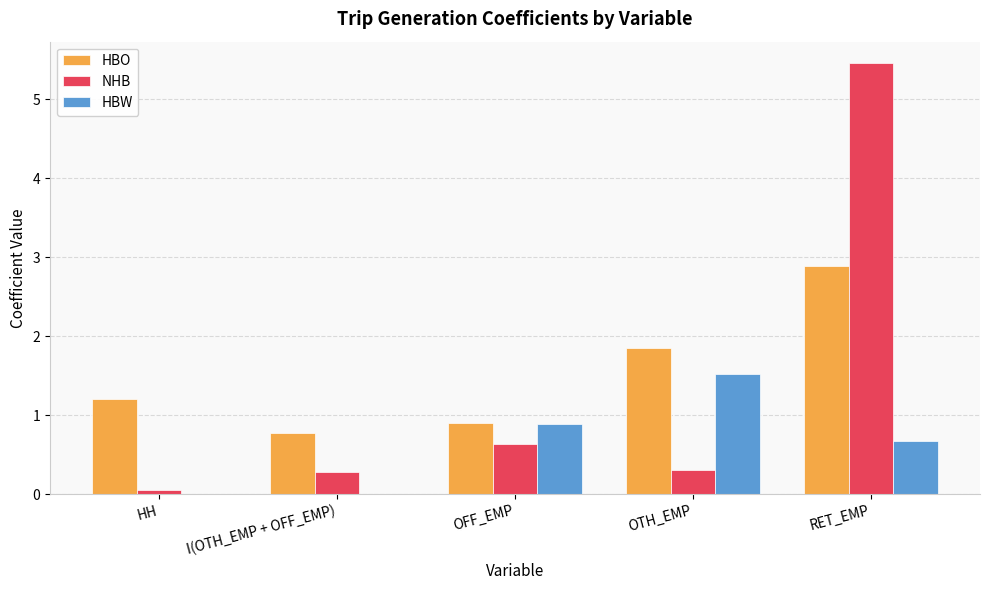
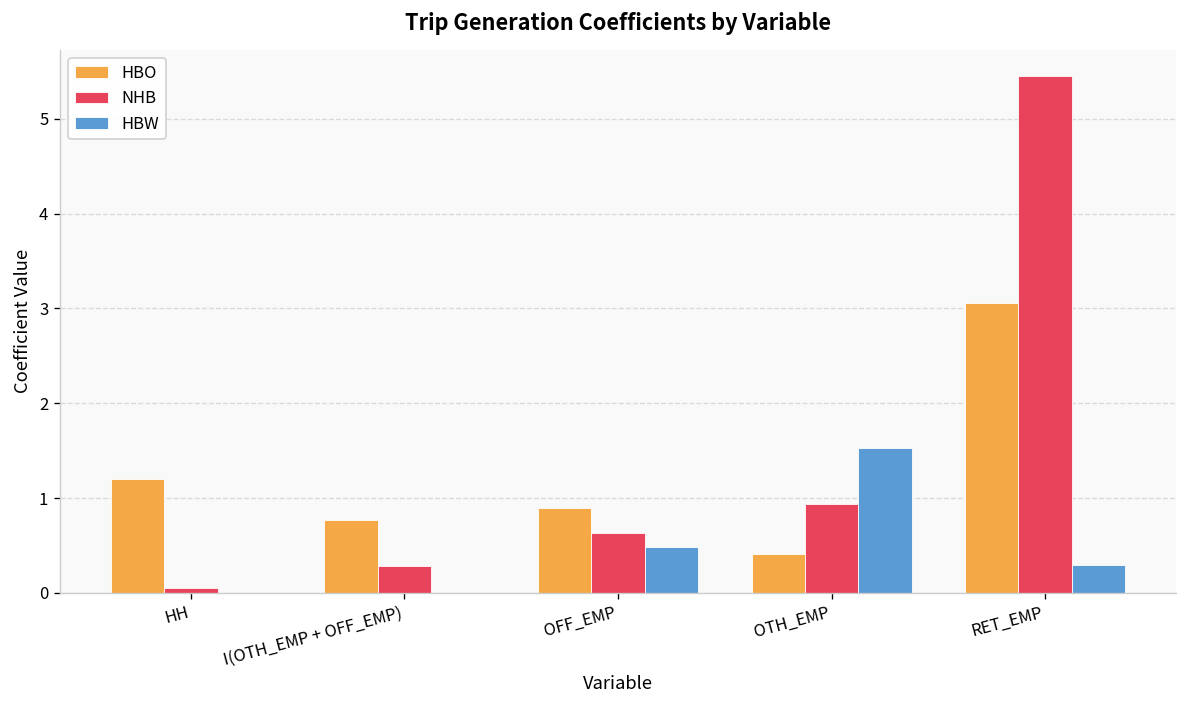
HBW, OFF_EMP: 0.9 -> 0.5
HBO, OTH_EMP: 1.8 -> 0.4
NHB, OTH_EMP: 0.3 -> 0.9
HBO, RET_EMP: 2.9 -> 3.1
HBW, RET_EMP: 0.7 -> 0.3
